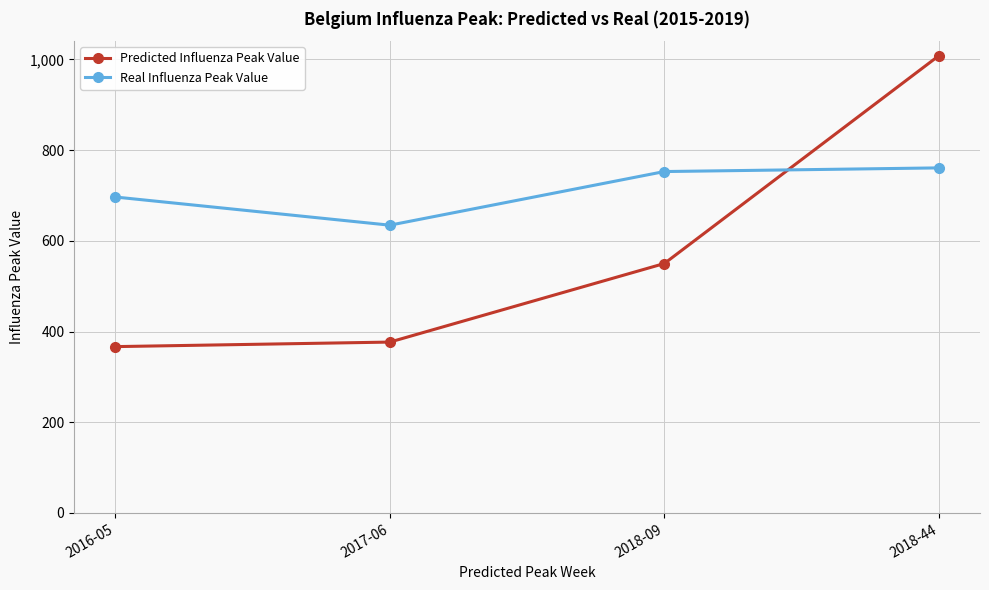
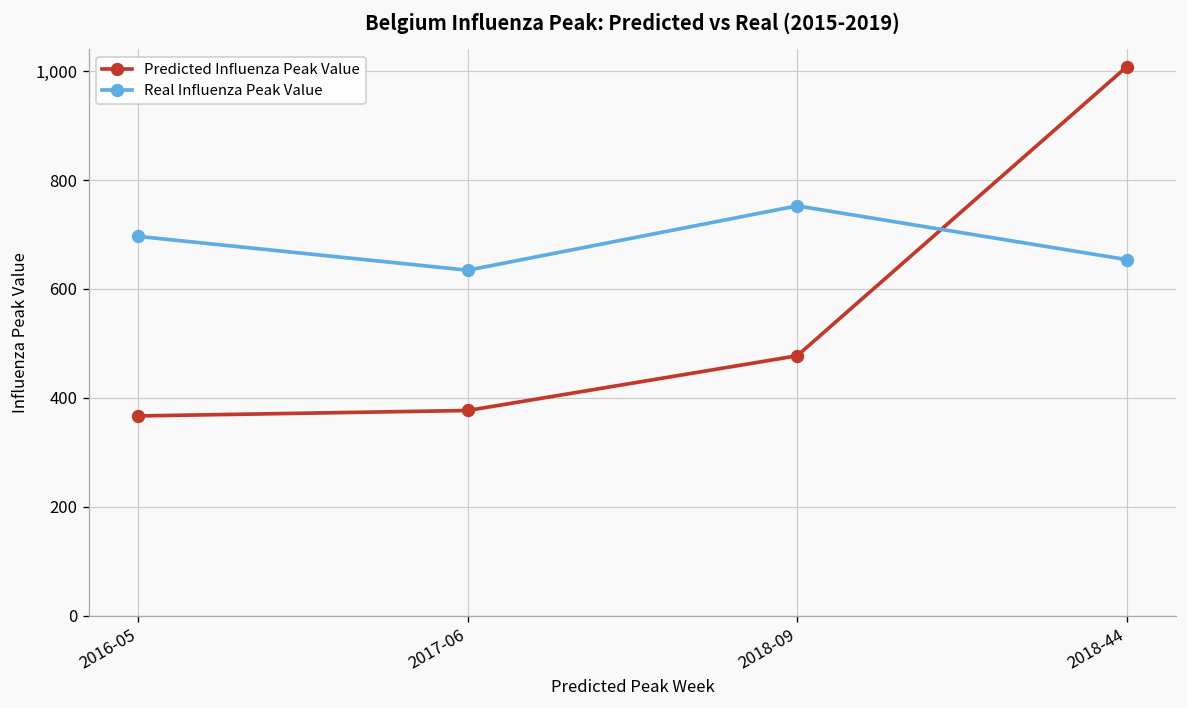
Predicted Influenza Peak Value, 2018-09: 550 -> 480
Real Influenza Peak Value, 2018-44: 760 -> 650
